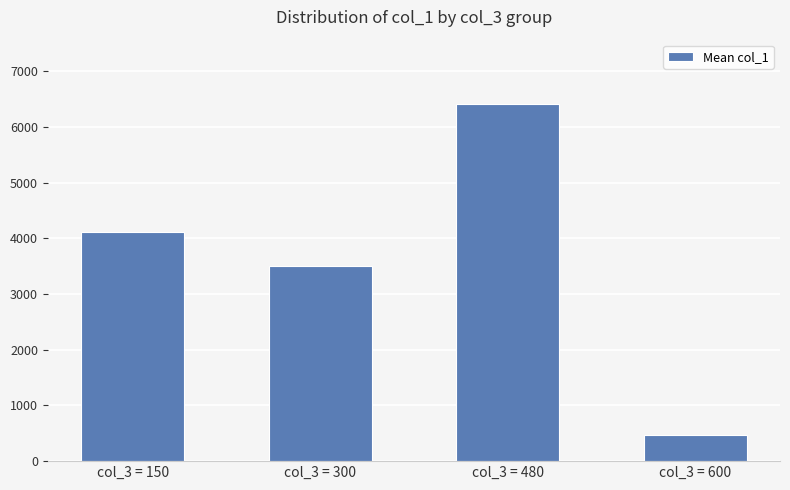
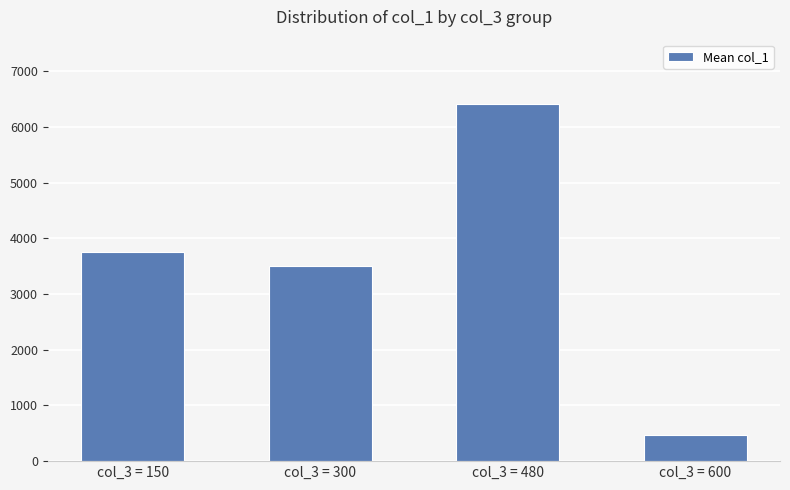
col_3 = 150: 4100 -> 3800
